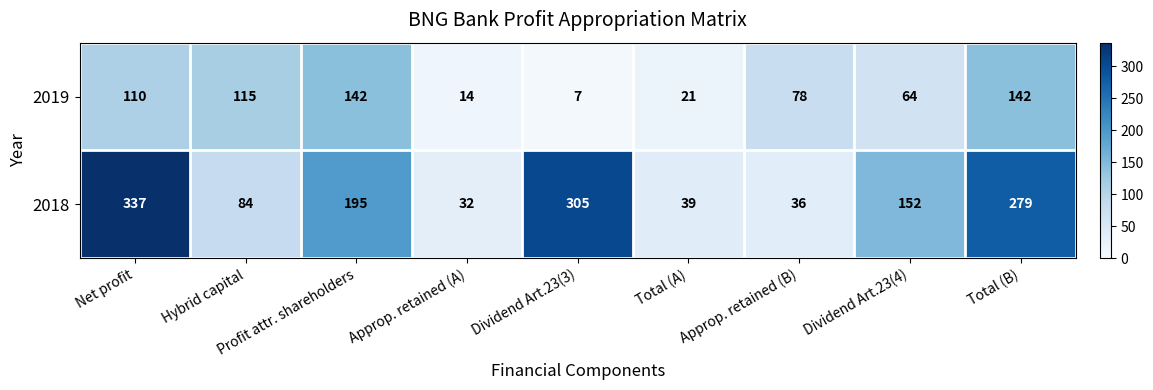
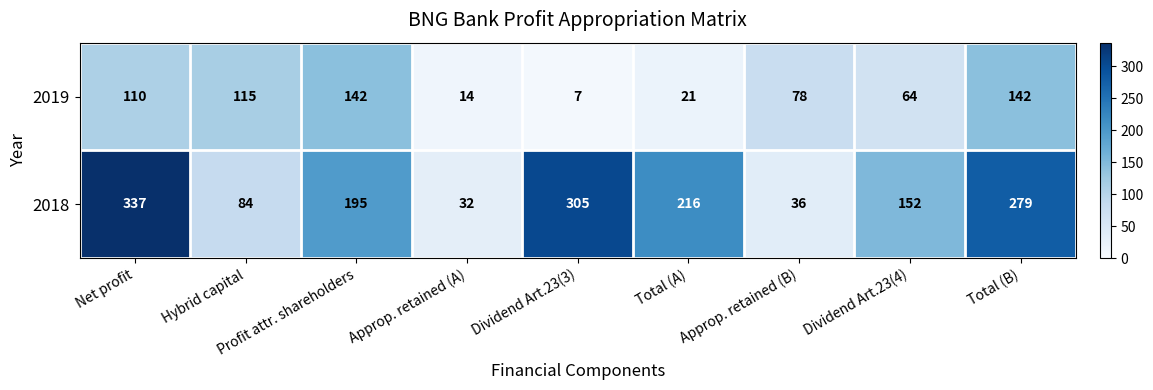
2018, Total (A): 39 -> 216
